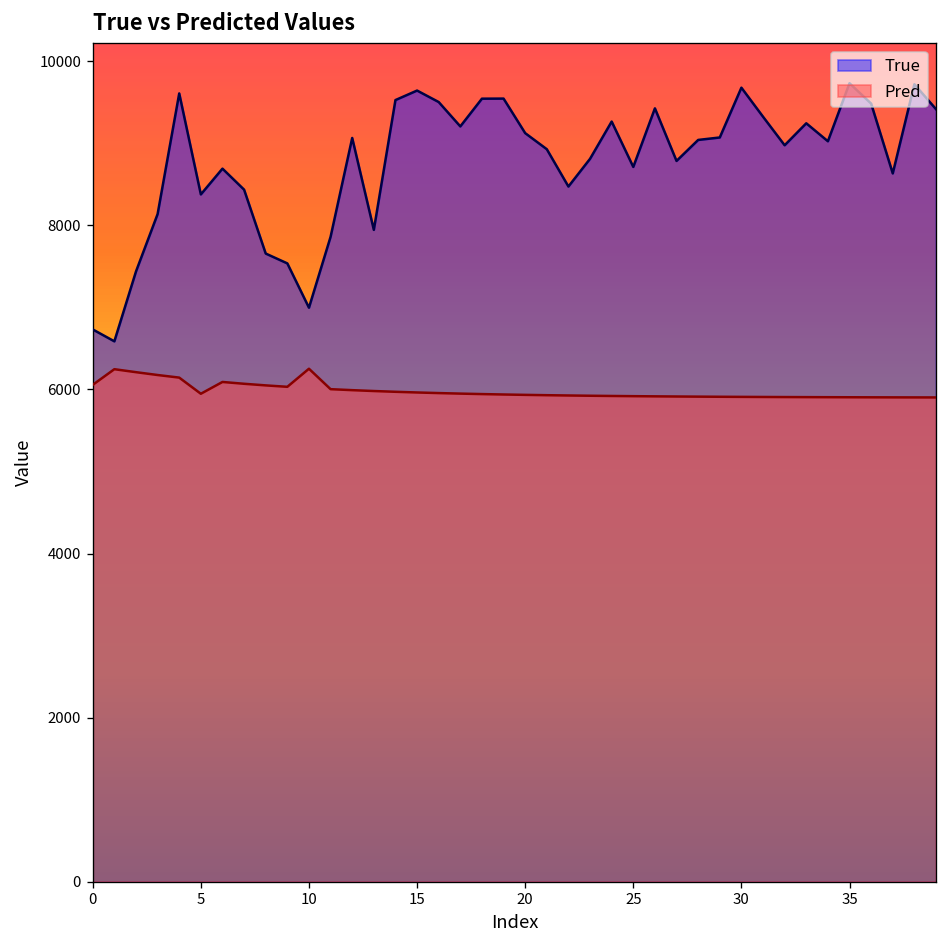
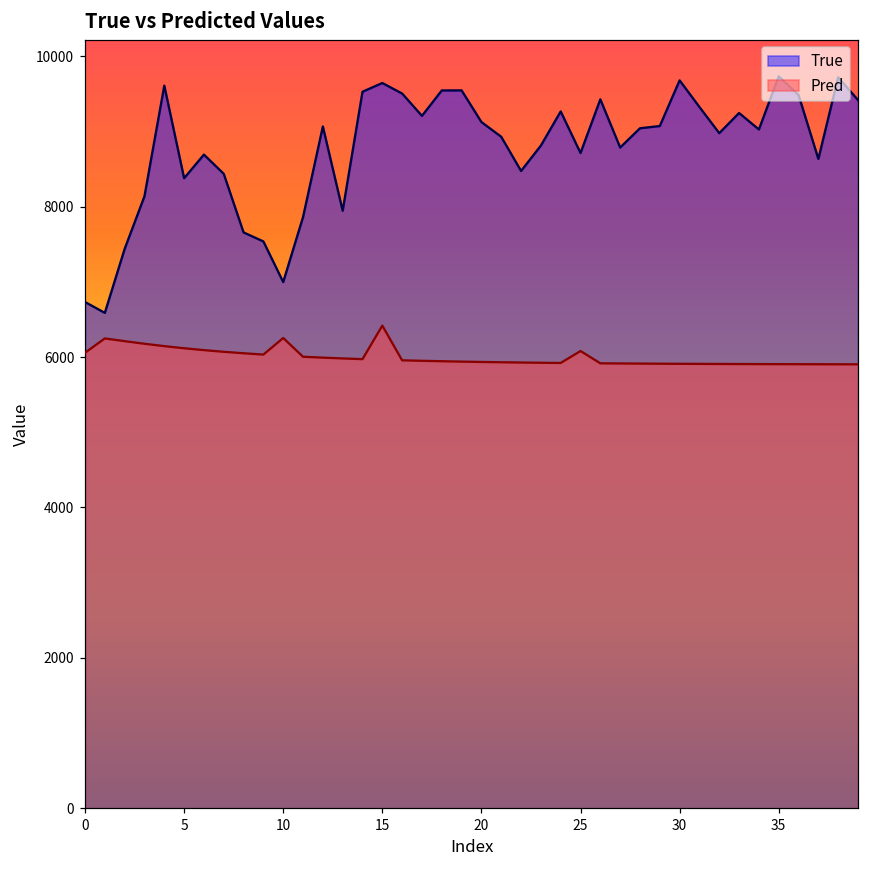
Pred, 5: 5900 -> 6100
Pred, 15: 6000 -> 6400
Pred, 25: 5900 -> 6100
